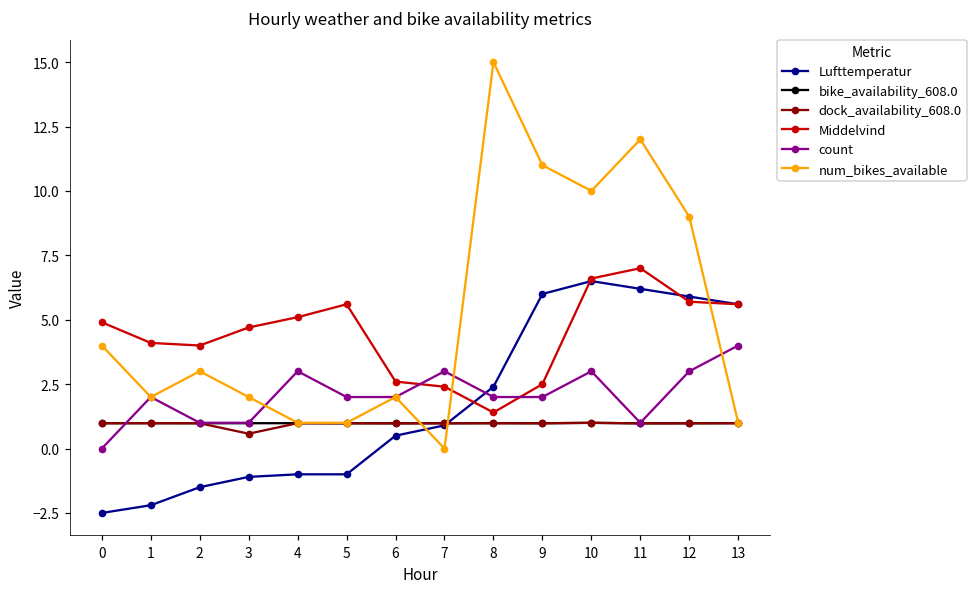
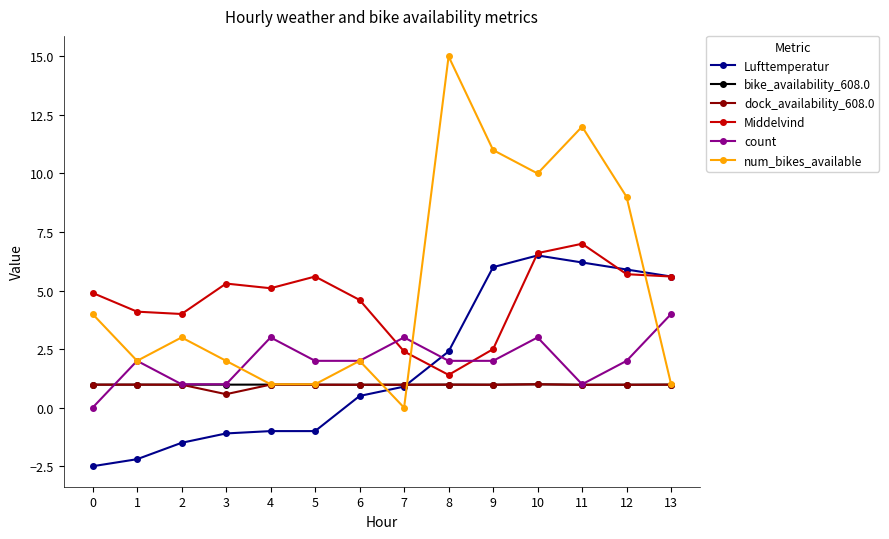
Middelvind, 3: 4.7 -> 5.3
Middelvind, 6: 2.6 -> 4.6
count, 12: 3 -> 2
